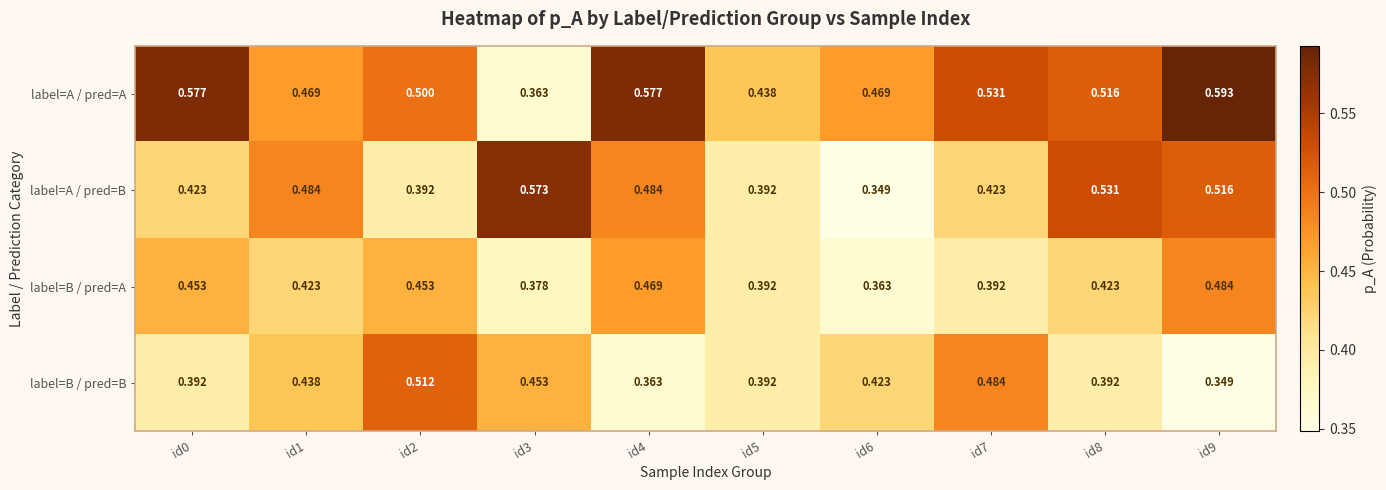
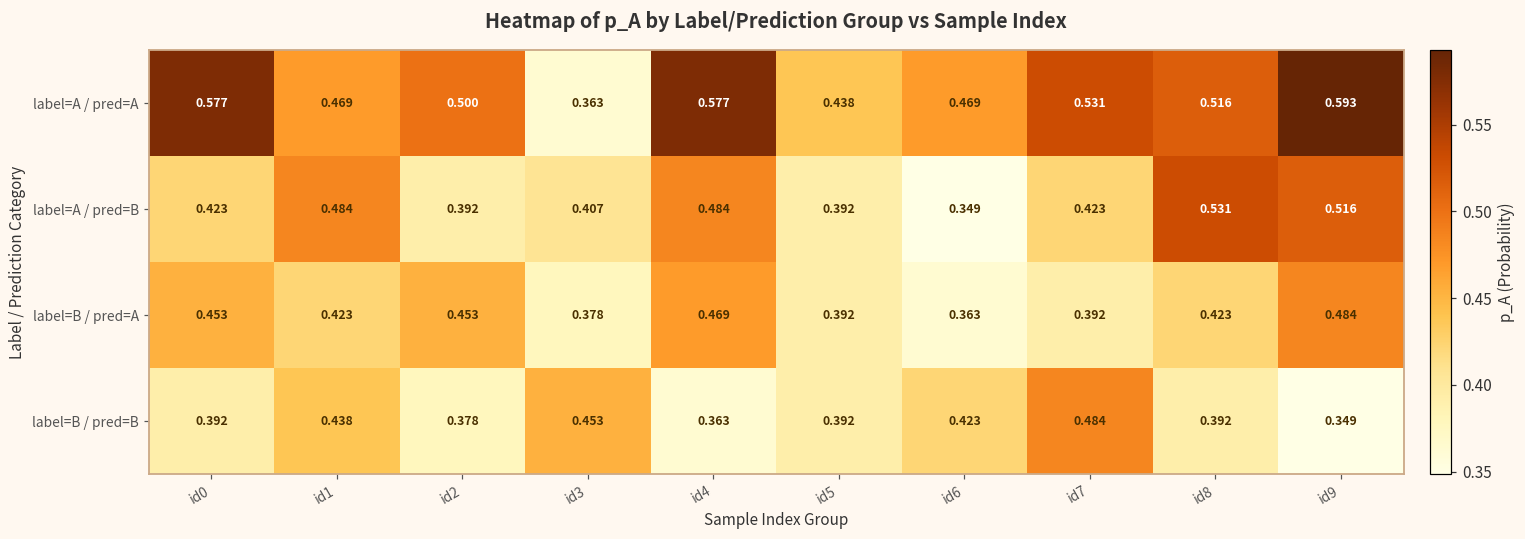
label=A / pred=B, id3: 0.573 -> 0.407
label=B / pred=B, id2: 0.512 -> 0.378
